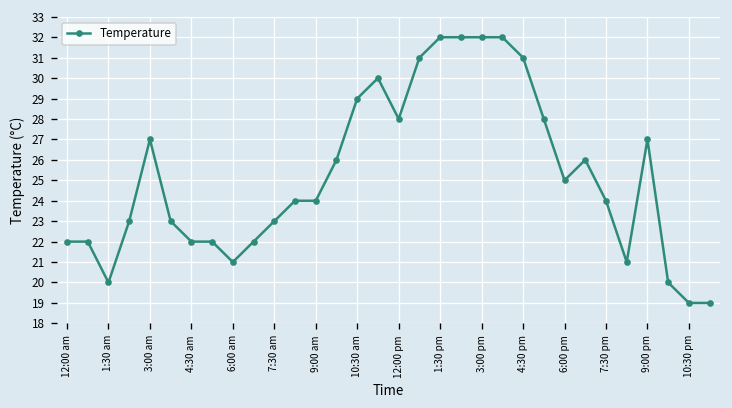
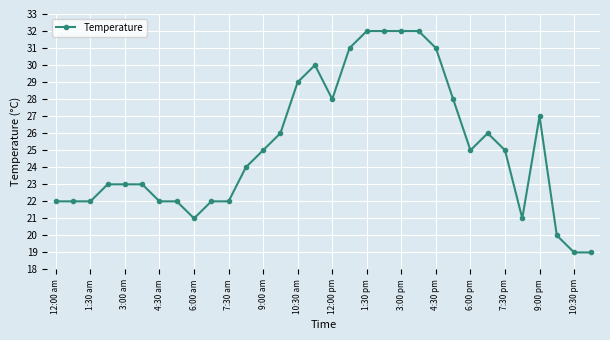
1:30 am: 20 -> 22
3:00 am: 27 -> 23
7:30 am: 23 -> 22
9:00 am: 24 -> 25
7:30 pm: 24 -> 25
